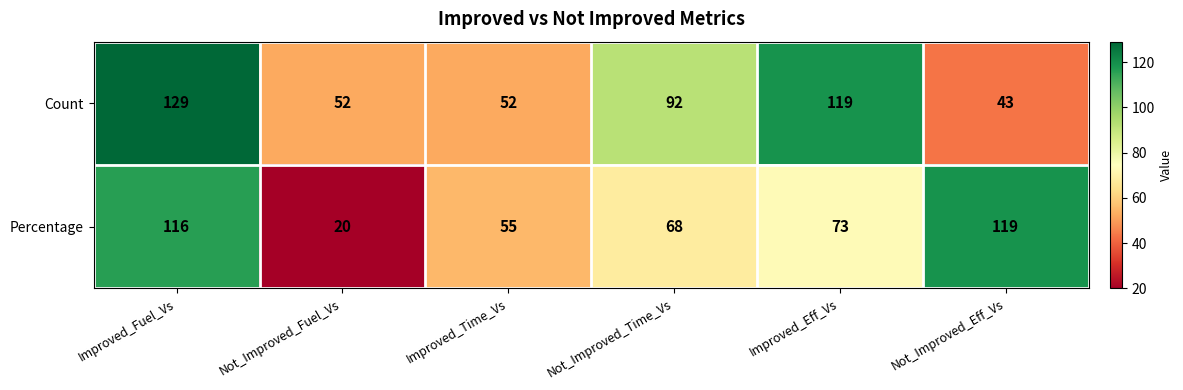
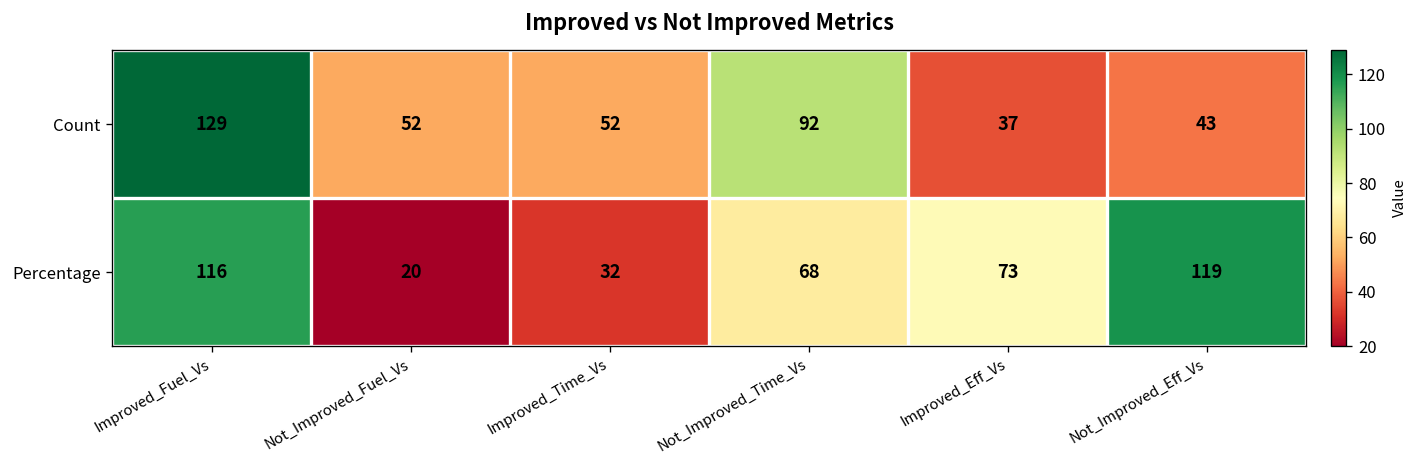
Count, Improved_Eff_Vs: 119 -> 37
Percentage, Improved_Time_Vs: 55 -> 32
